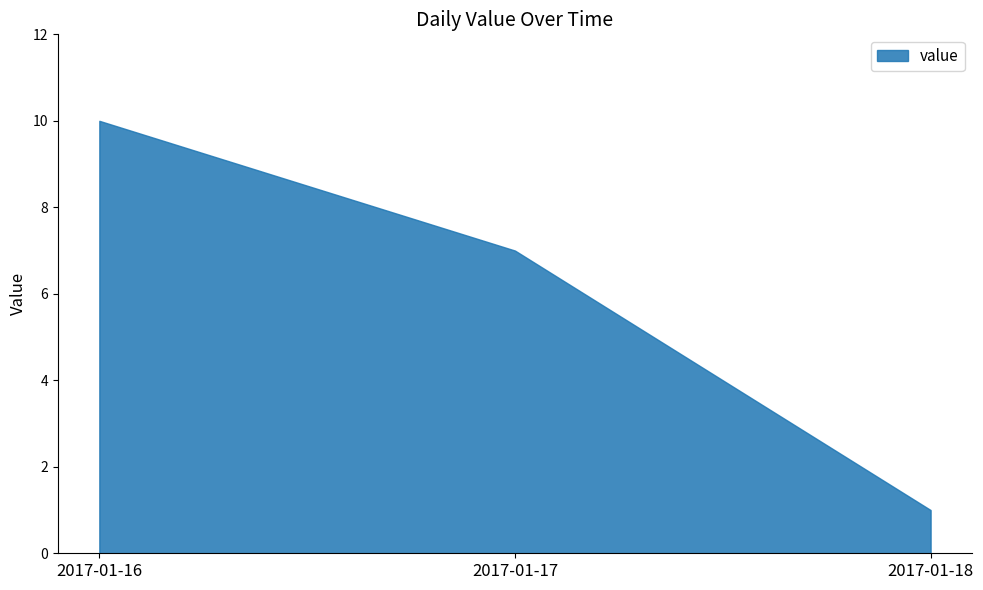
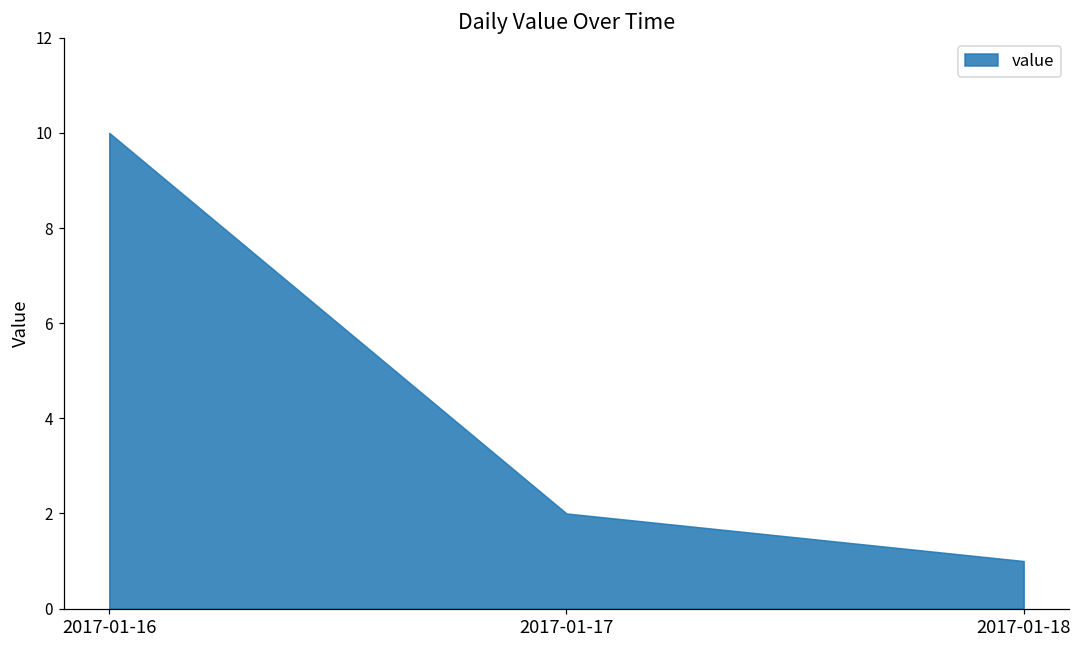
2017-01-17: 7 -> 2
